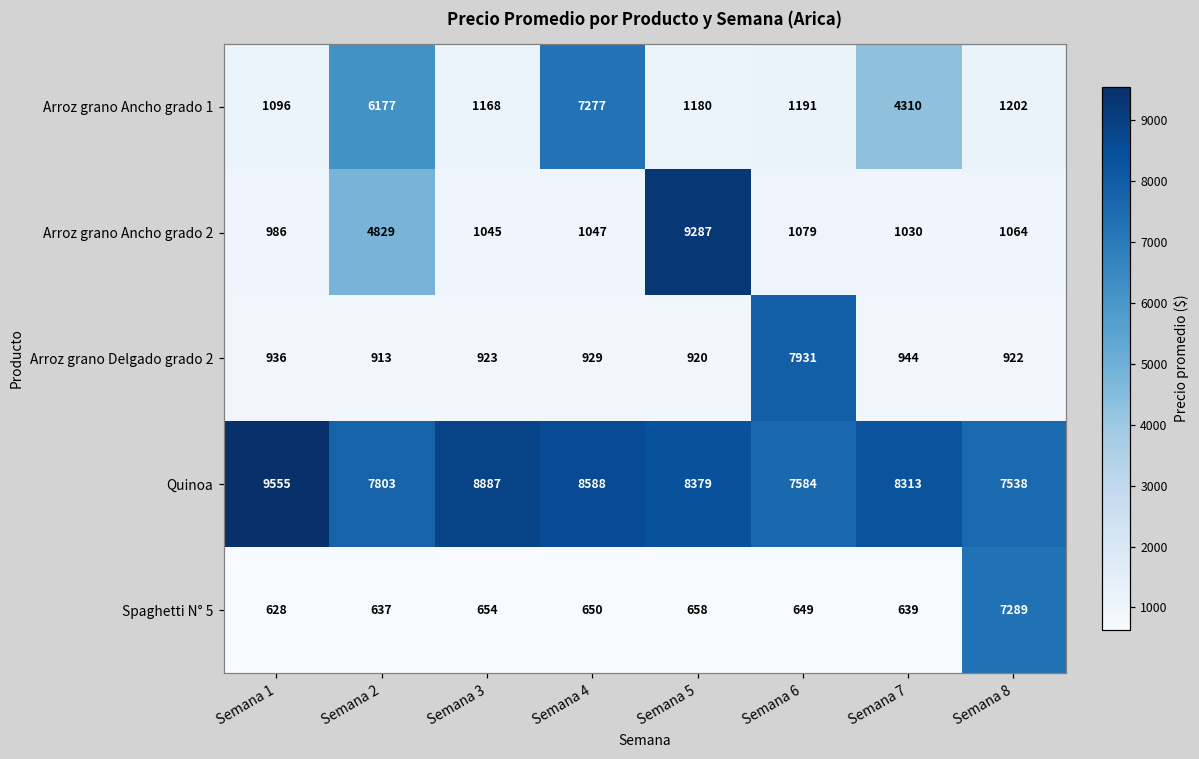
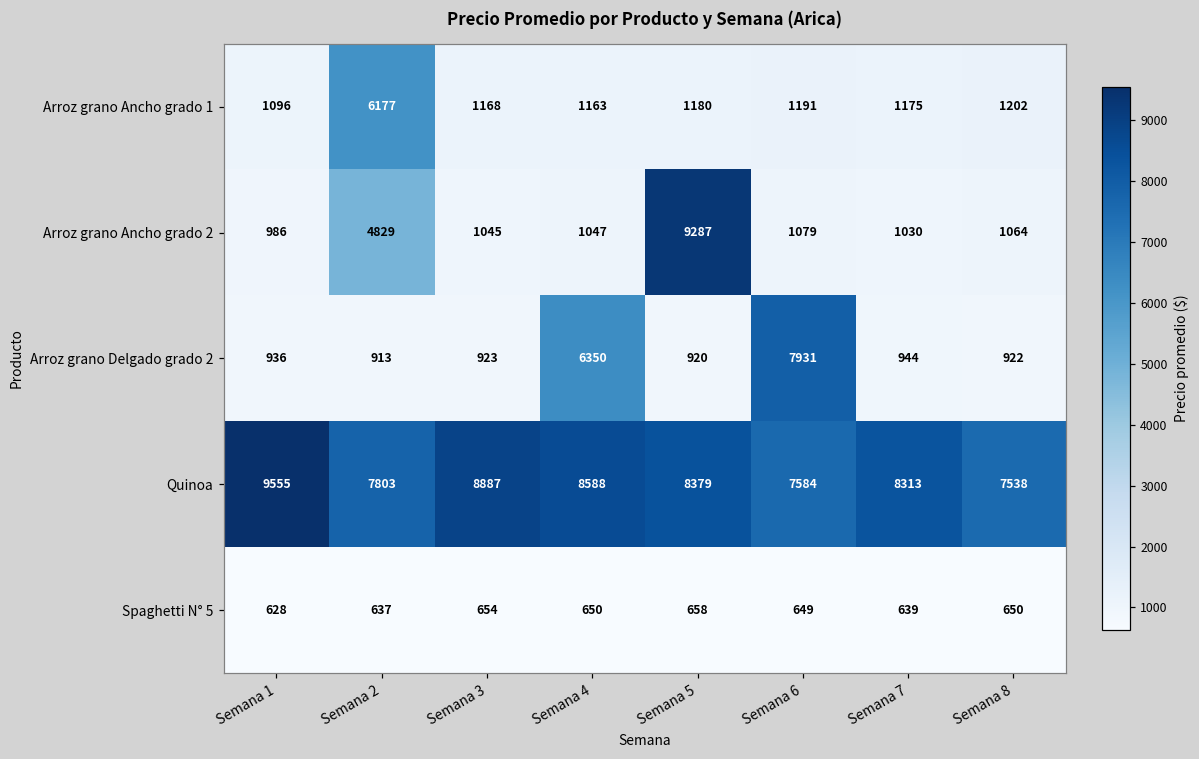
Arroz grano Ancho grado 1, Semana 4: 7277 -> 1163
Arroz grano Ancho grado 1, Semana 7: 4310 -> 1175
Arroz grano Delgado grado 2, Semana 4: 929 -> 6350
Spaghetti N° 5, Semana 8: 7289 -> 650
